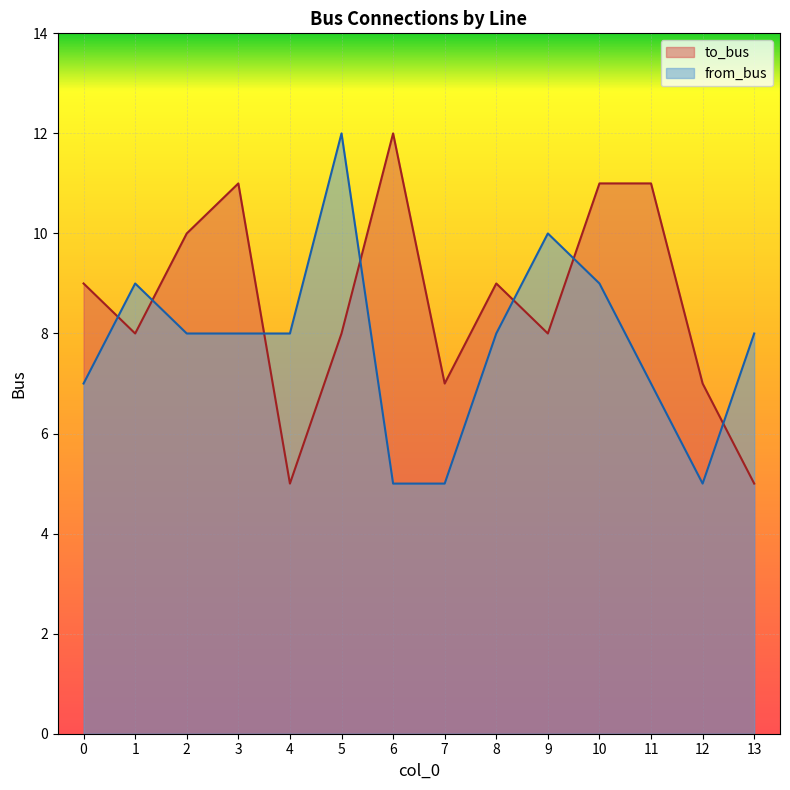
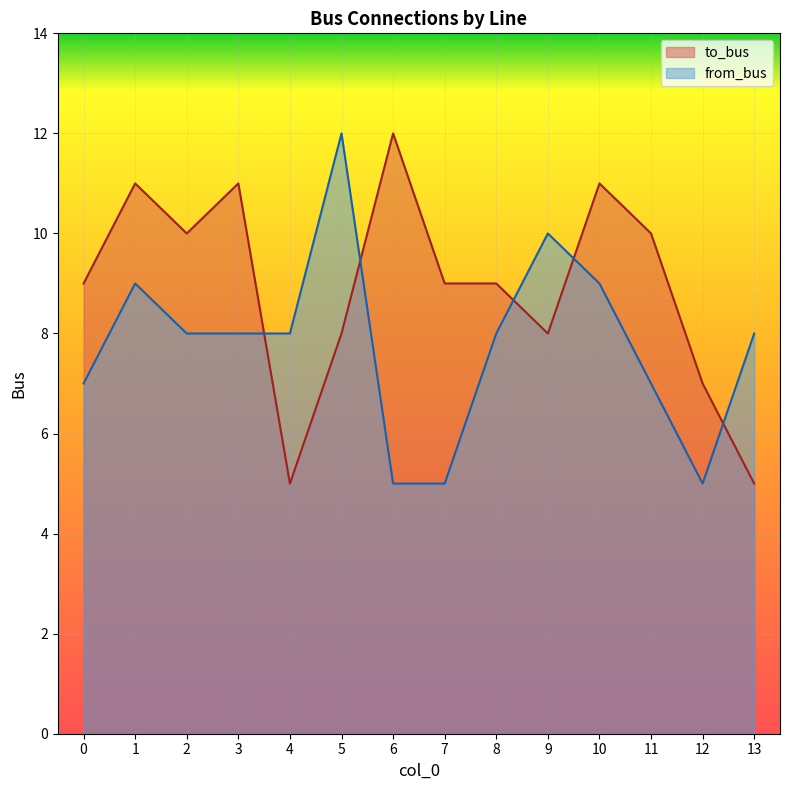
to_bus, 1: 8 -> 11
to_bus, 7: 7 -> 9
to_bus, 11: 11 -> 10
